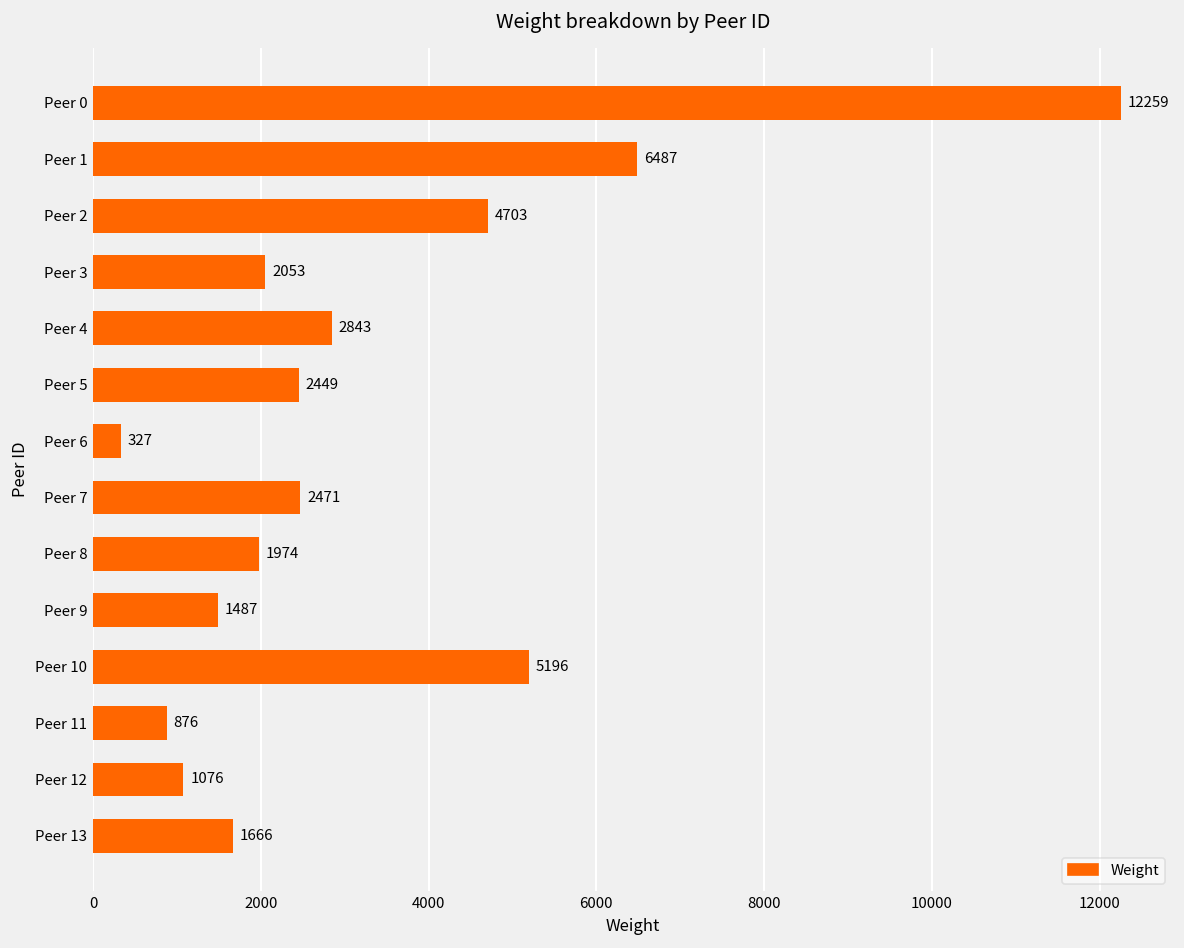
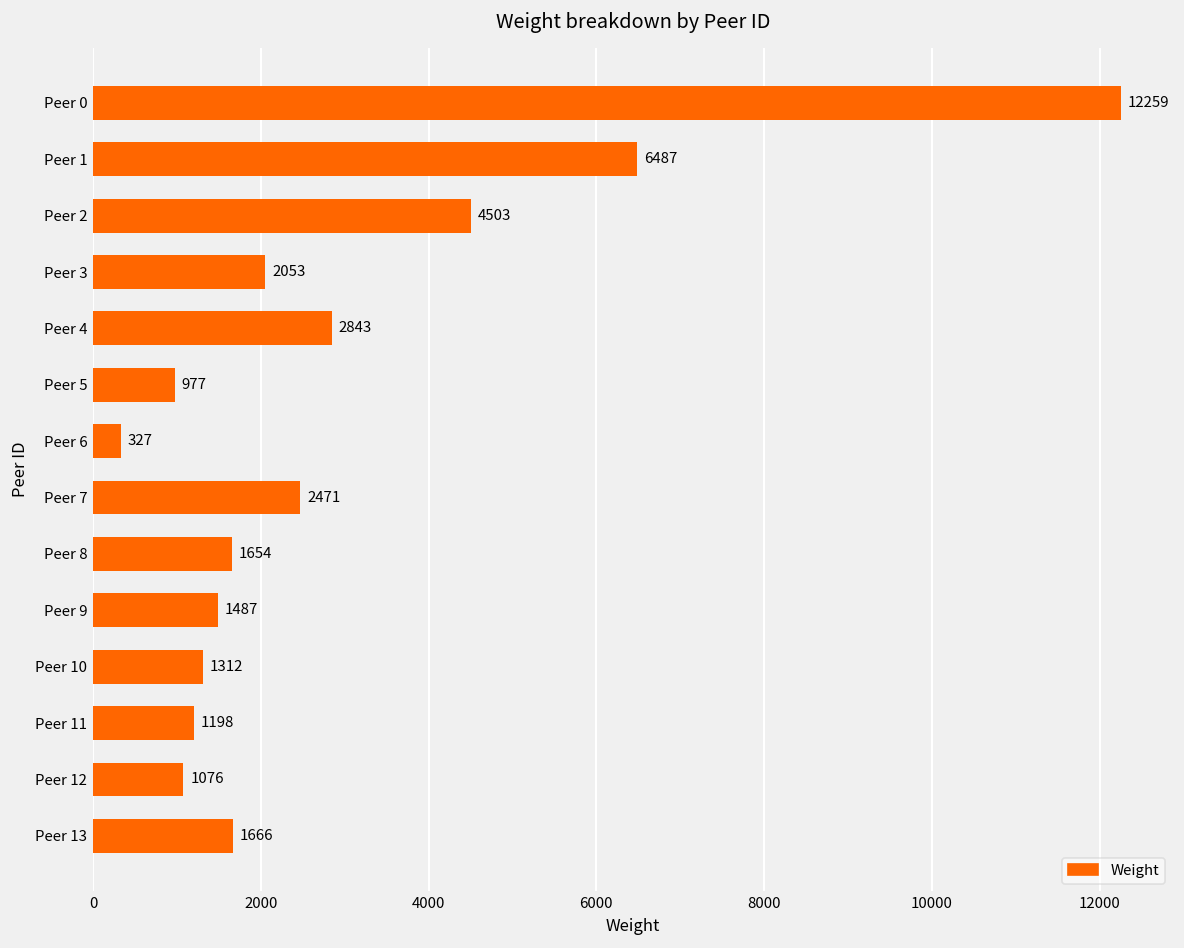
Peer 2: 4703 -> 4503
Peer 5: 2449 -> 977
Peer 8: 1974 -> 1654
Peer 10: 5196 -> 1312
Peer 11: 876 -> 1198
